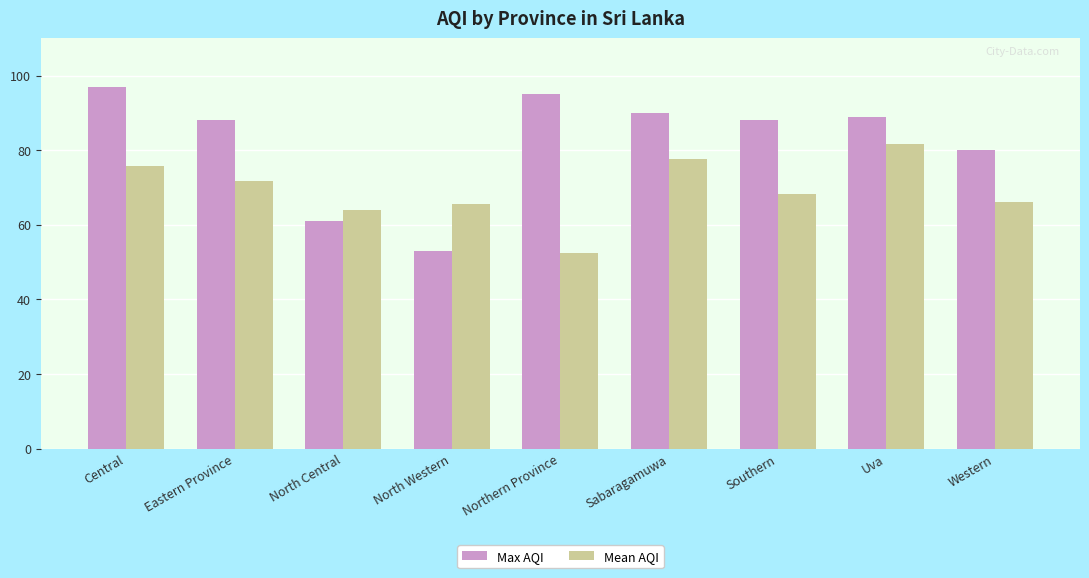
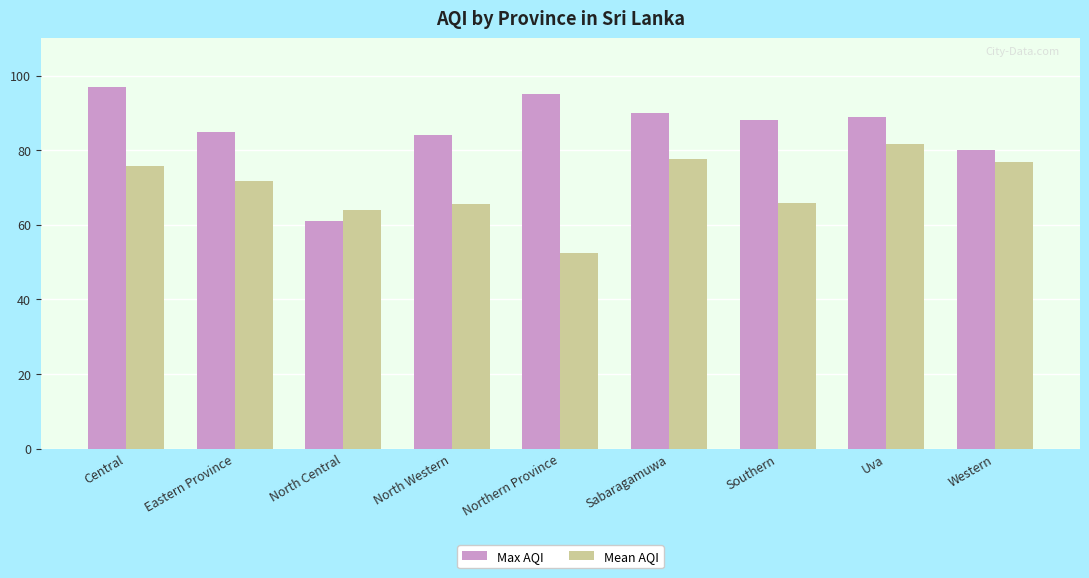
Max AQI, Eastern Province: 88 -> 85
Max AQI, North Western: 53 -> 84
Mean AQI, Southern: 68 -> 66
Mean AQI, Western: 66 -> 77
